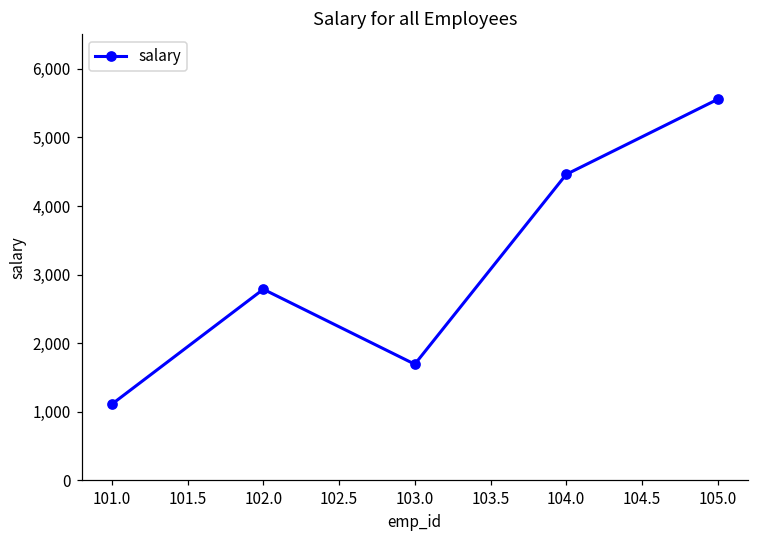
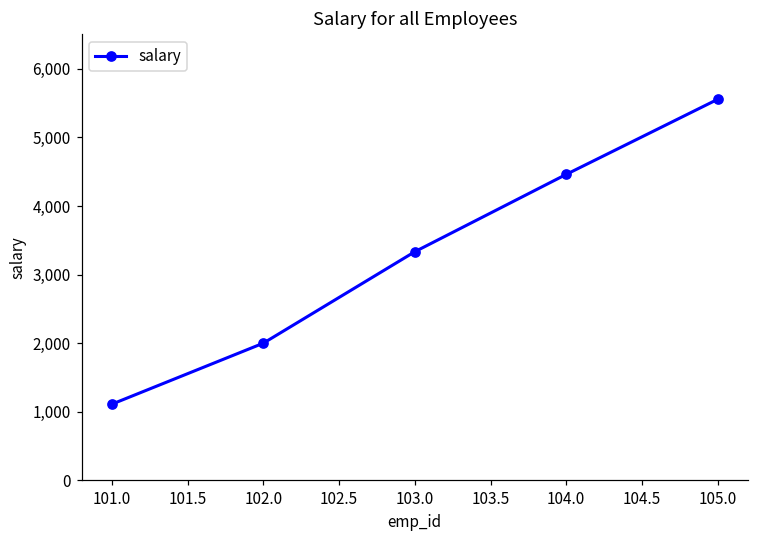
102.0: 2,800 -> 2,000
103.0: 1,700 -> 3,300
